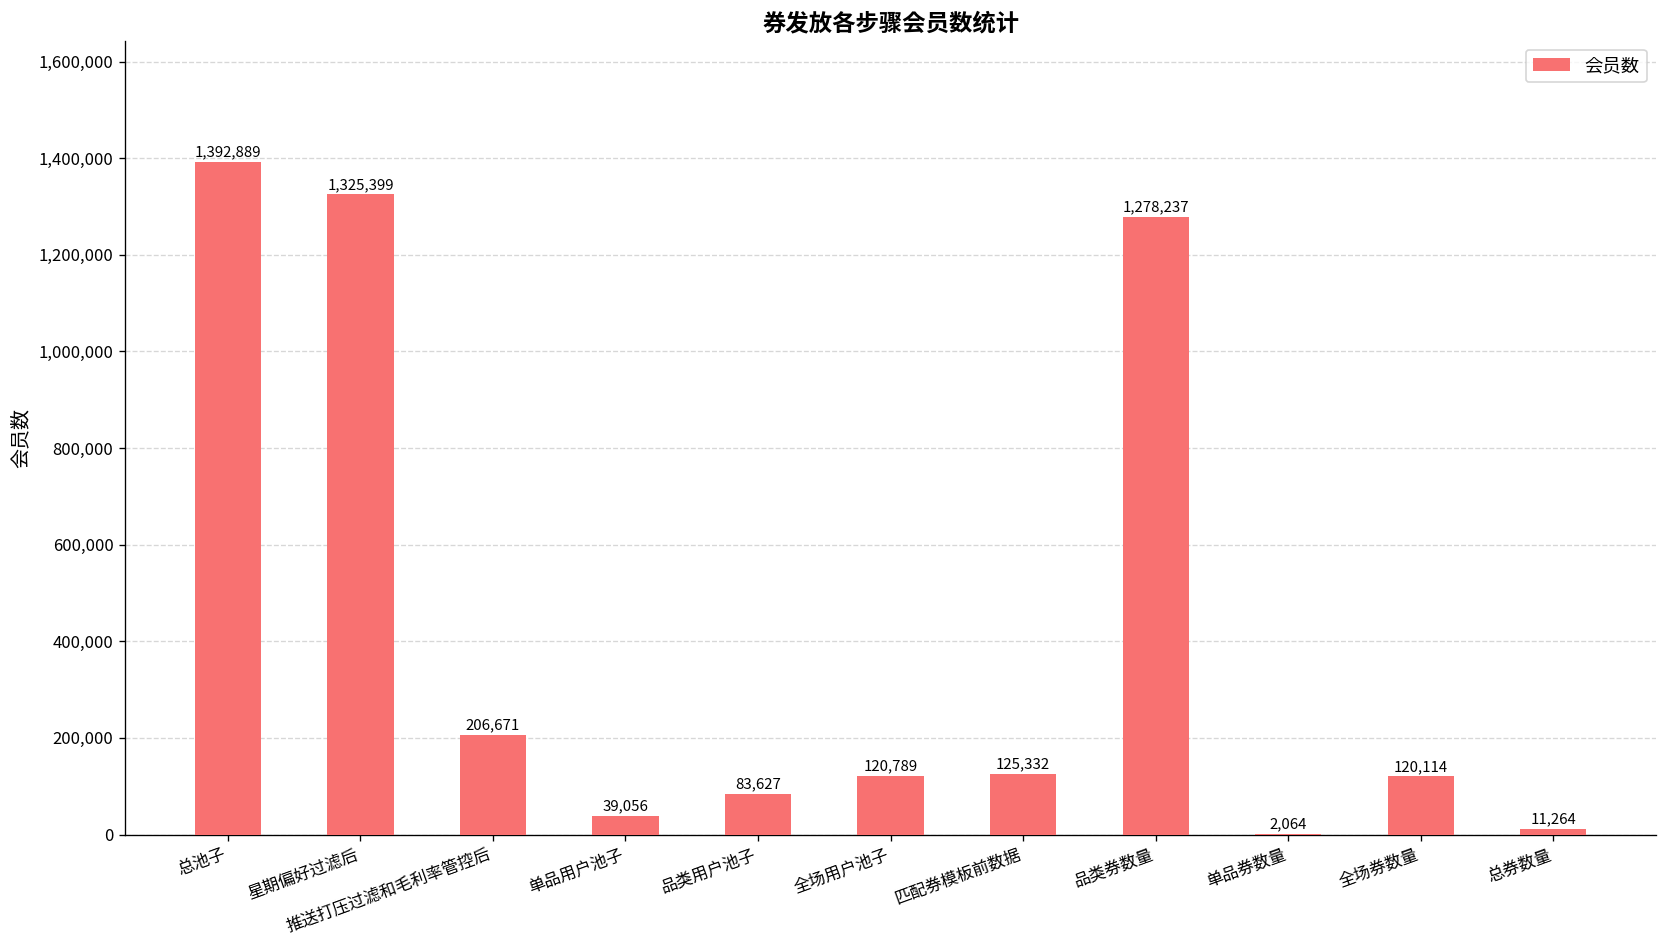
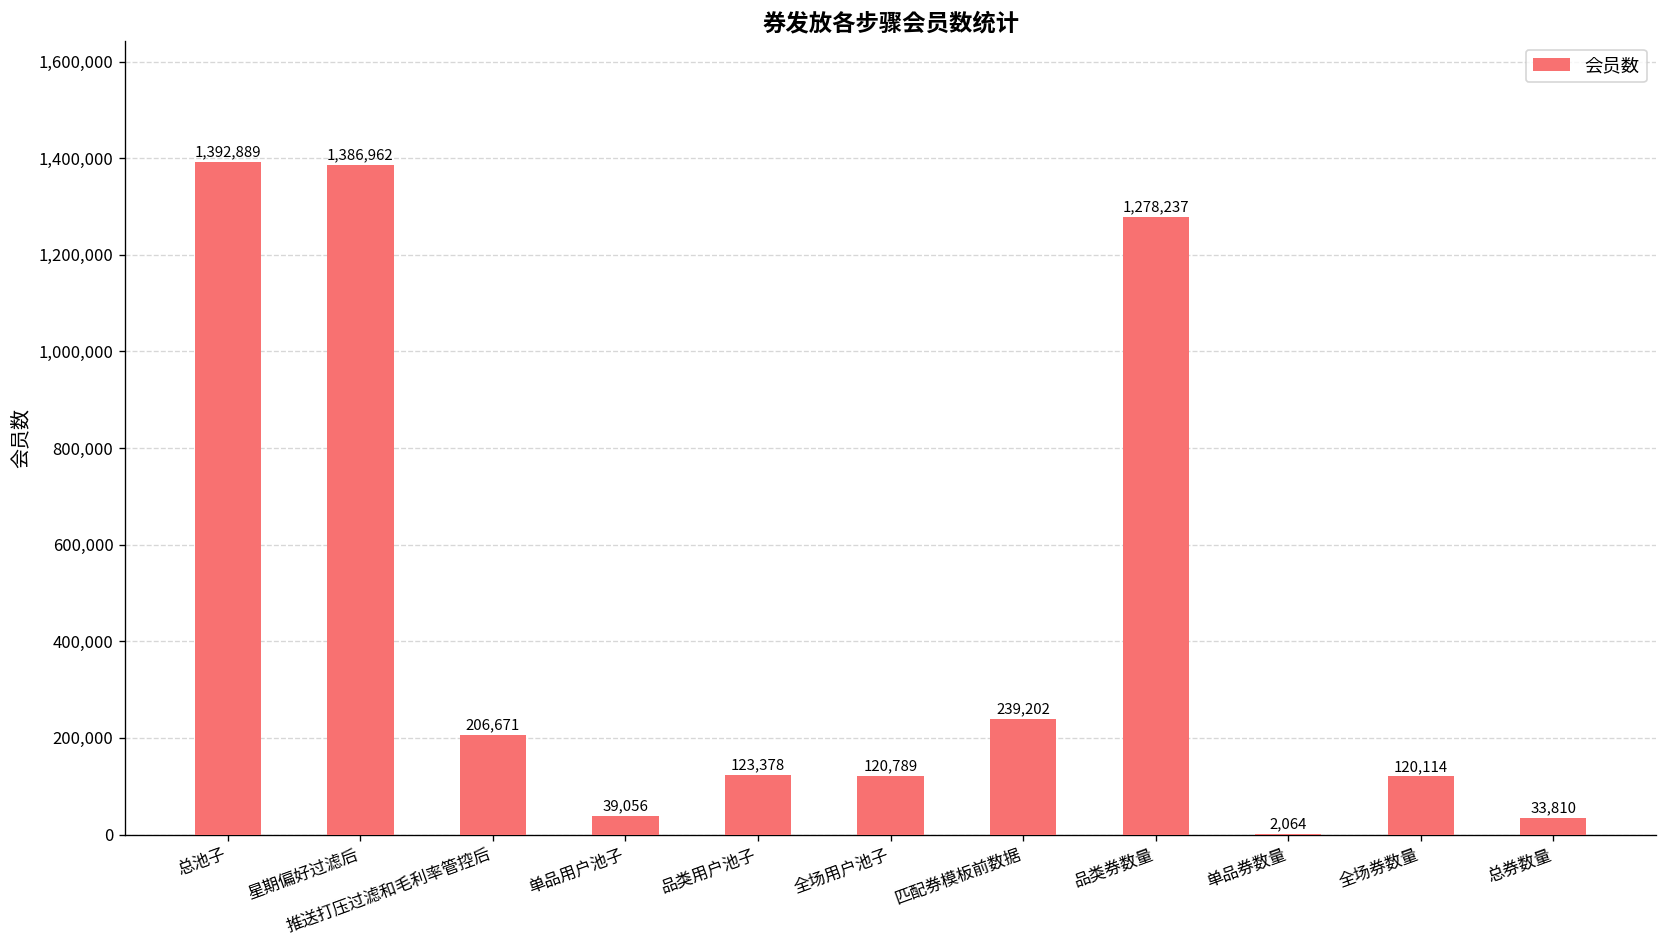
星期偏好过滤后: 1,325,399 -> 1,386,962
品类用户池子: 83,627 -> 123,378
匹配券模板前数据: 125,332 -> 239,202
总券数量: 11,264 -> 33,810
